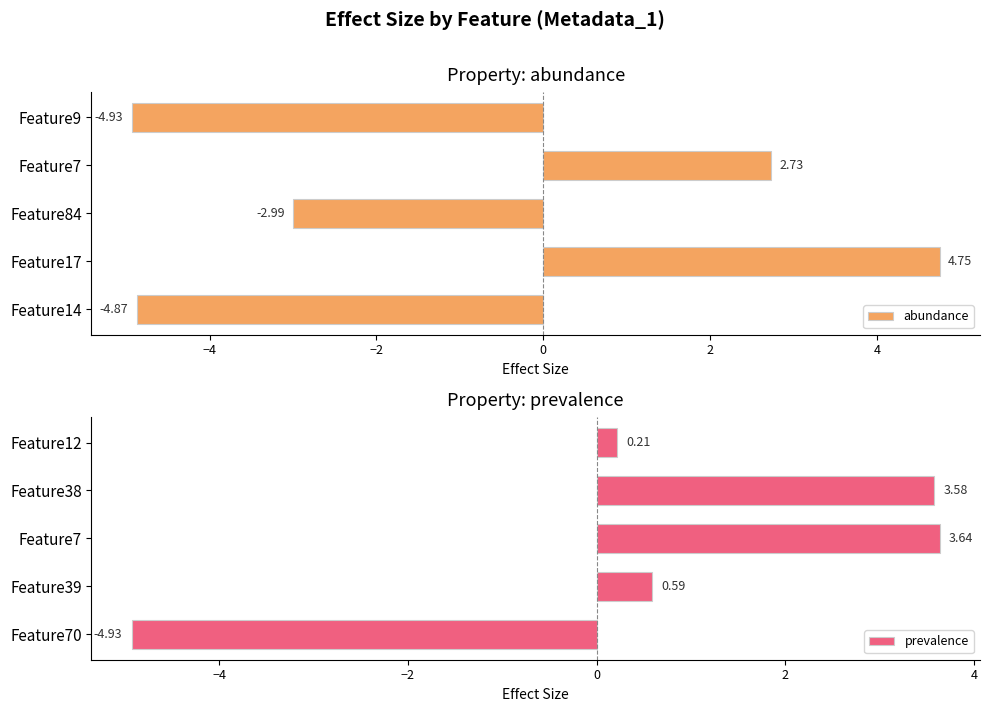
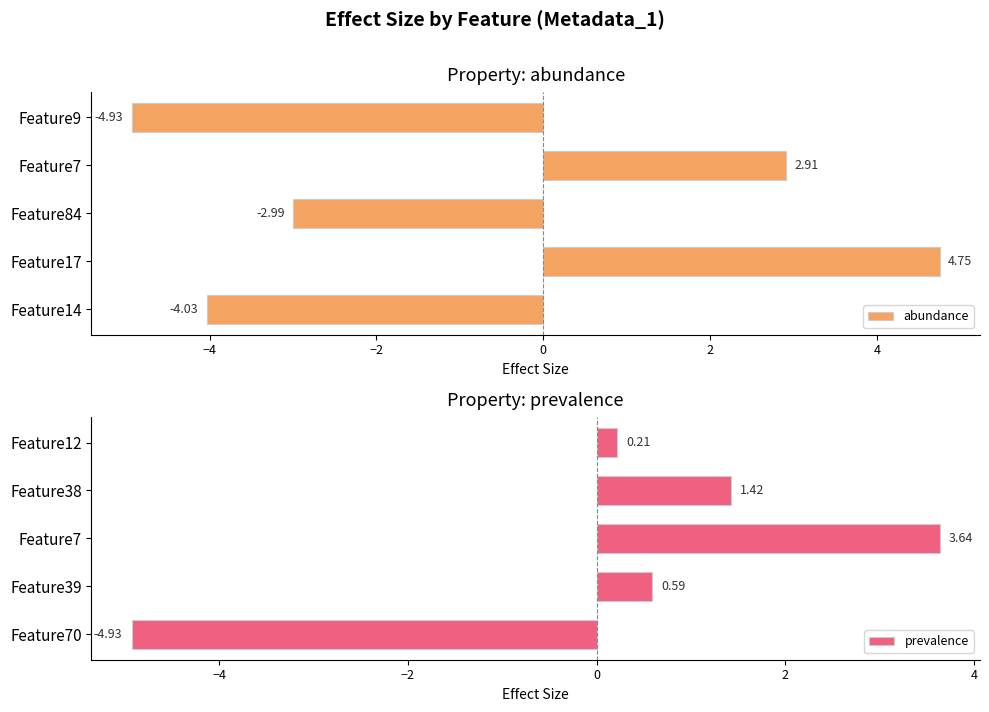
Property: abundance, Feature7: 2.73 -> 2.91
Property: abundance, Feature14: -4.87 -> -4.03
Property: prevalence, Feature38: 3.58 -> 1.42
